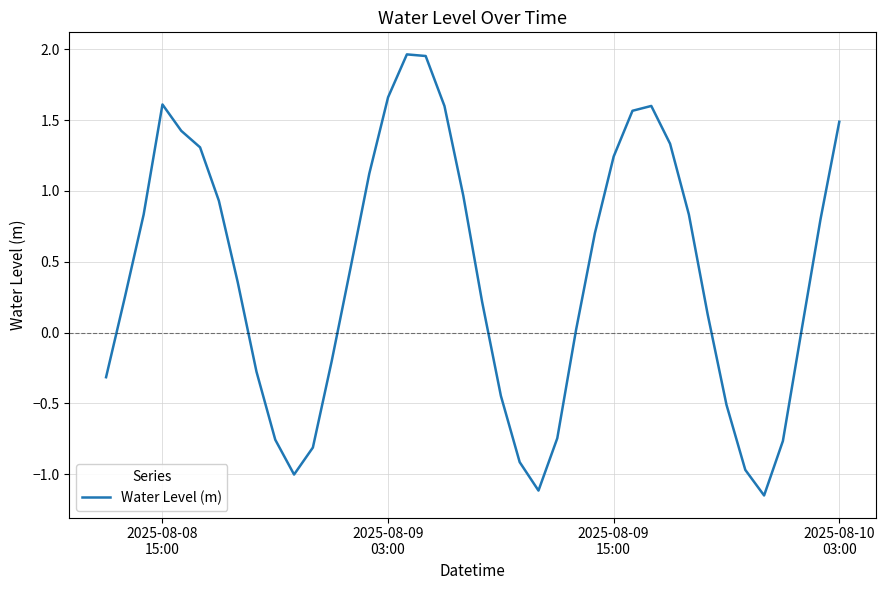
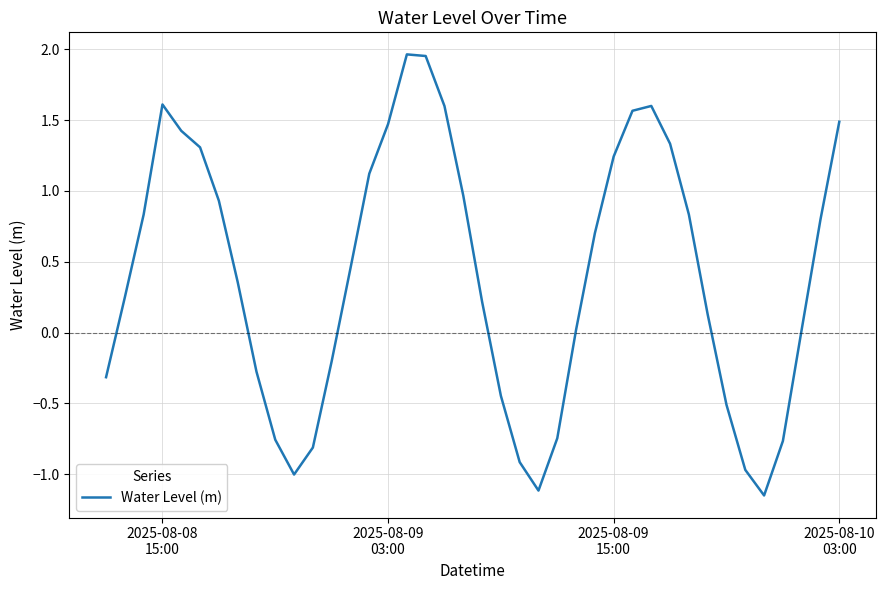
2025-08-09 03:00: 1.66 -> 1.47
